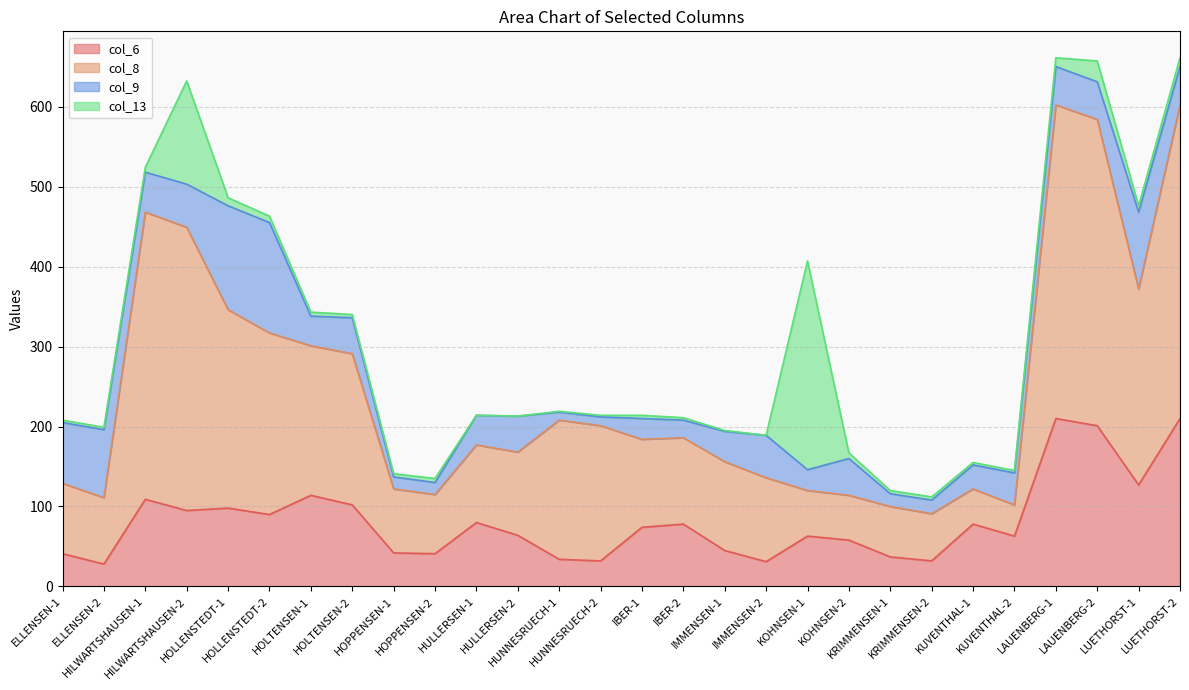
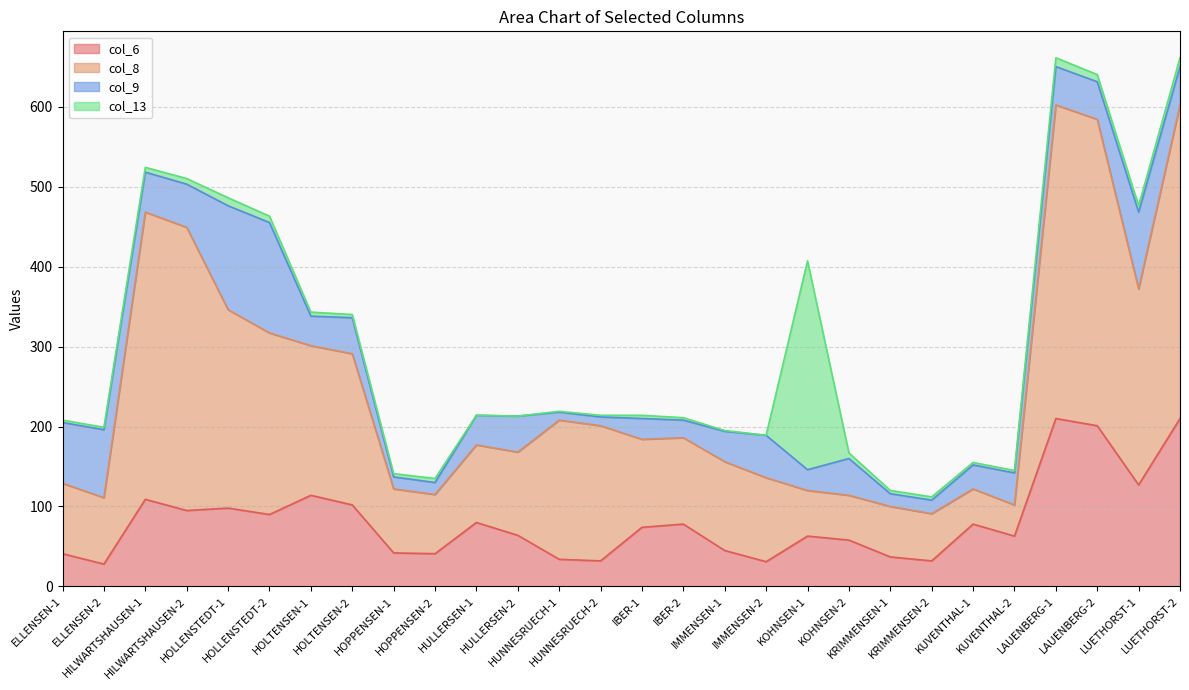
col_13, HILWARTSHAUSEN-2: 130 -> 10
col_13, LAUENBERG-2: 30 -> 10
